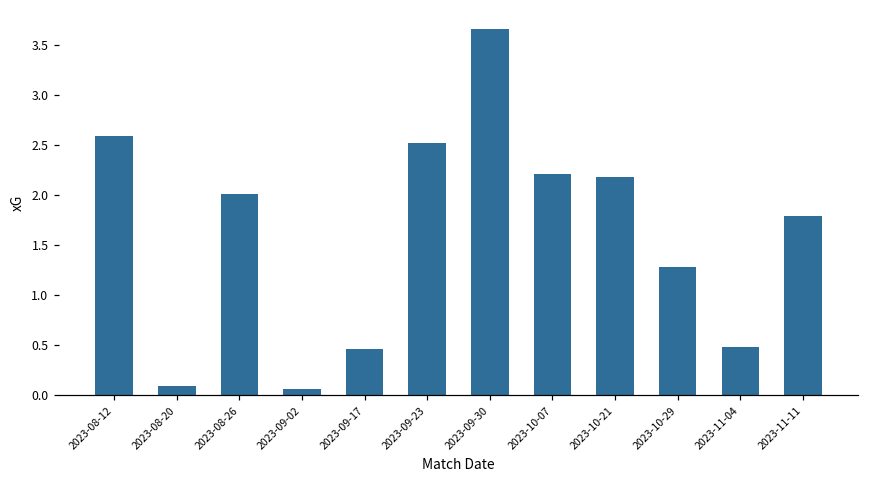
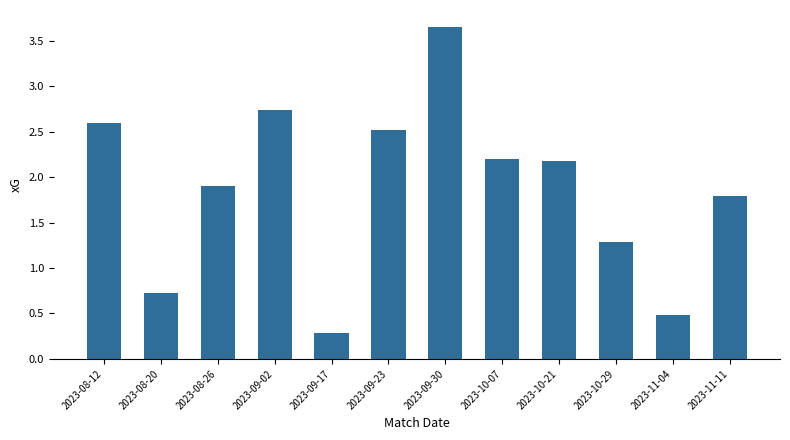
2023-08-20: 0.1 -> 0.7
2023-08-26: 2.0 -> 1.9
2023-09-02: 0.1 -> 2.7
2023-09-17: 0.5 -> 0.3
